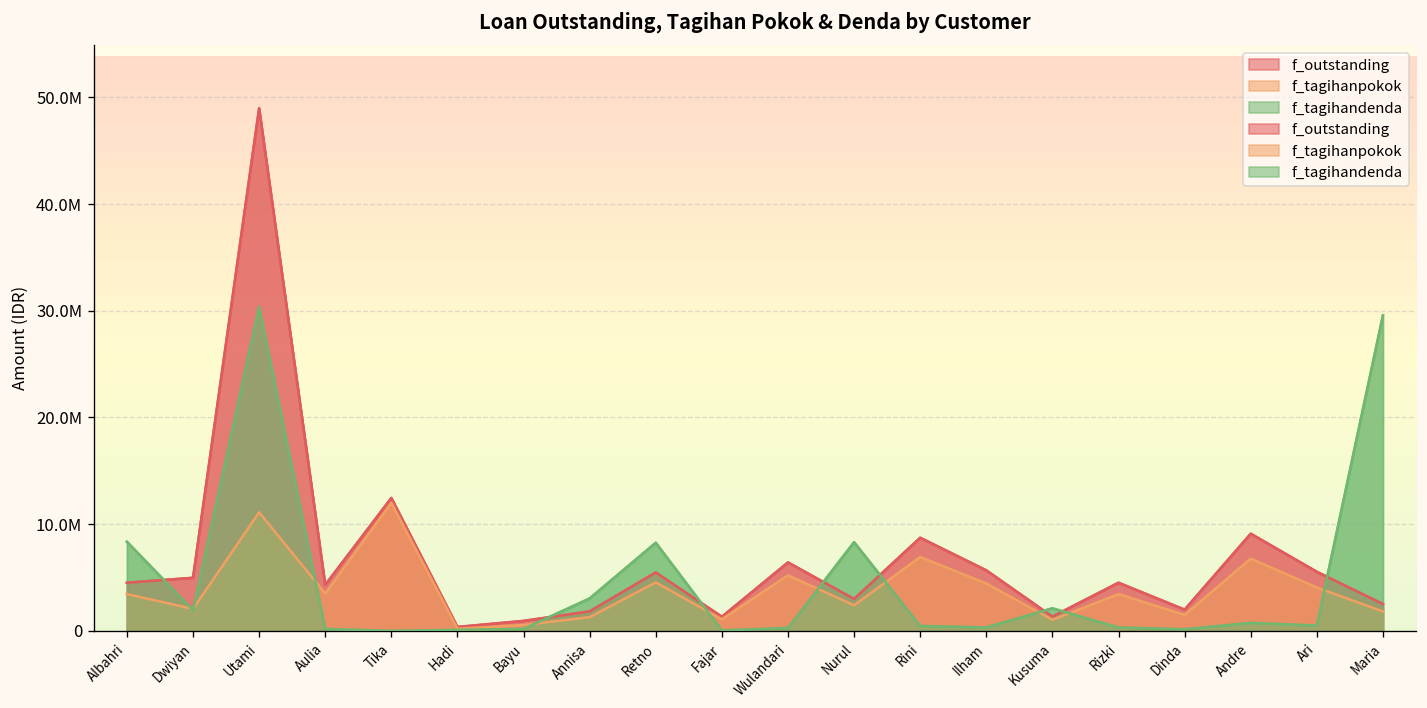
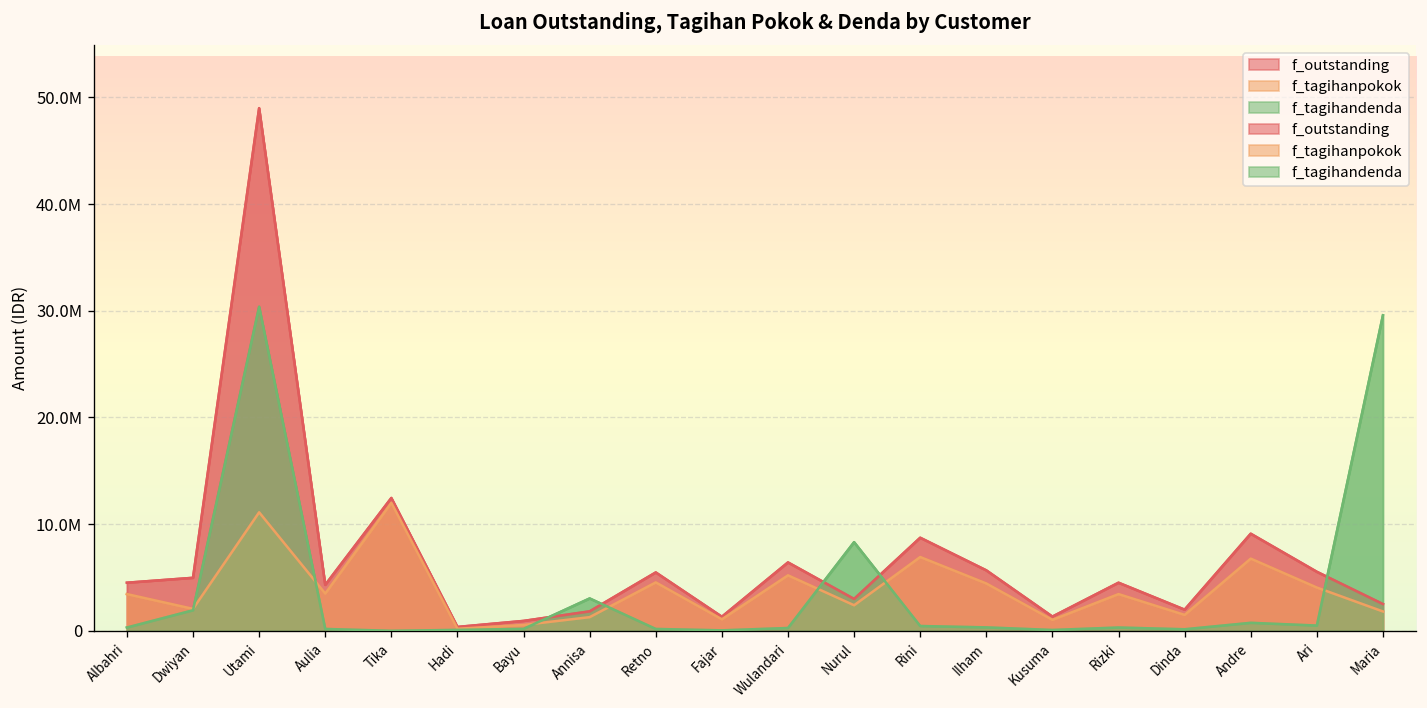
f_tagihandenda, Albahri: 8000000 -> 0
f_tagihandenda, Retno: 8000000 -> 0
f_tagihandenda, Kusuma: 2000000 -> 0
